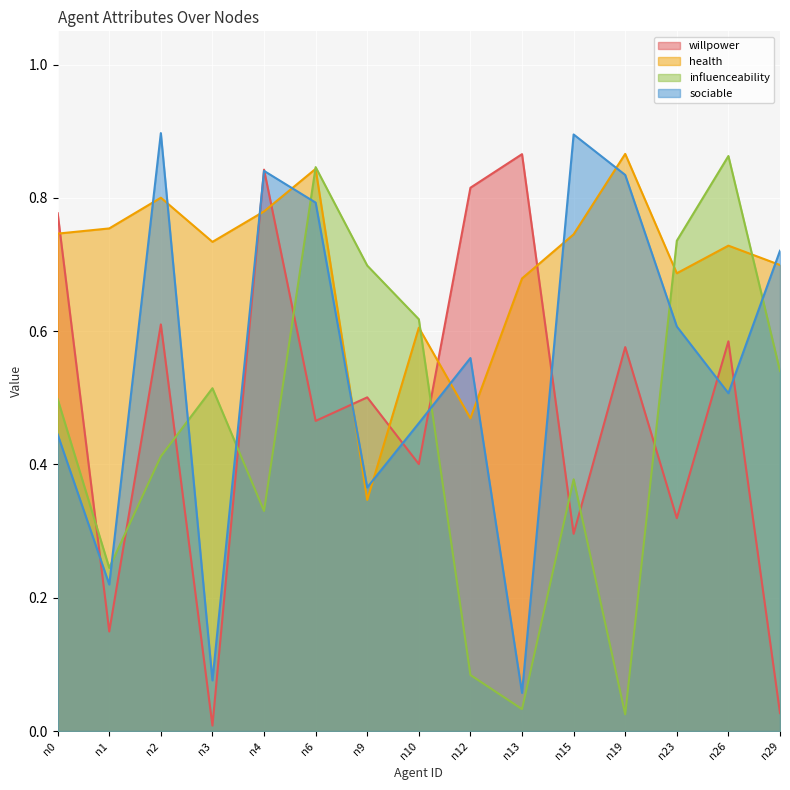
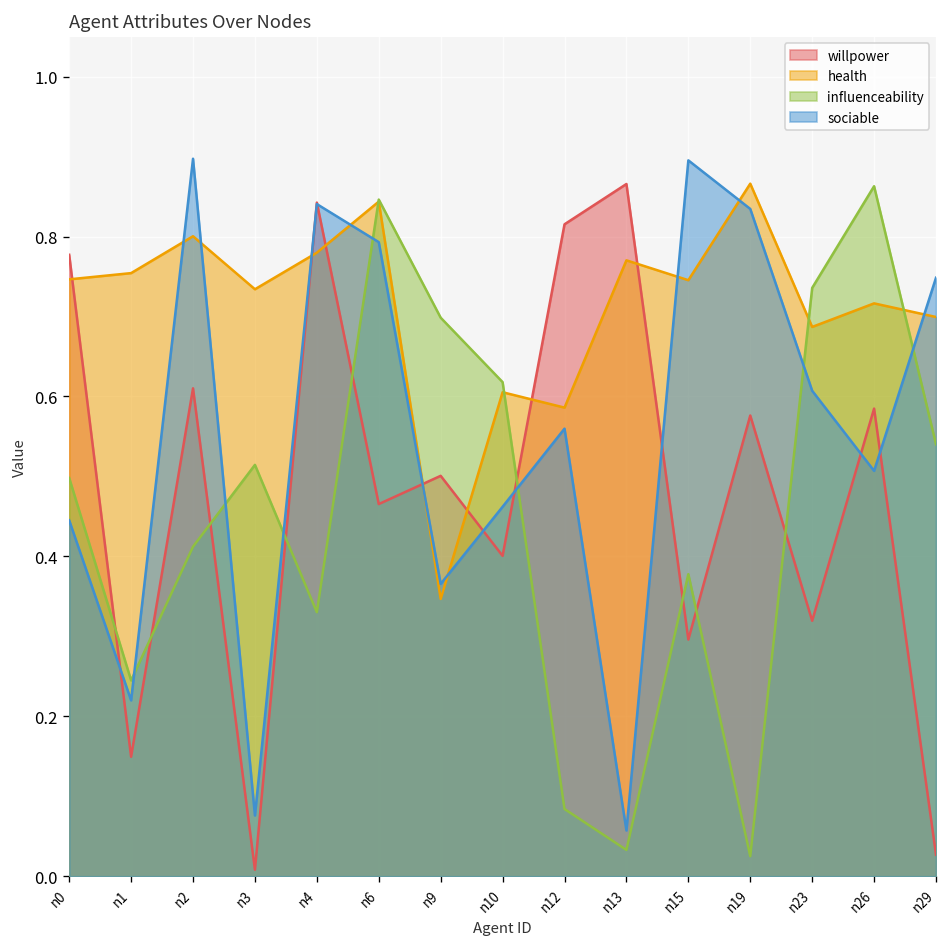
health, n12: 0.47 -> 0.59
health, n13: 0.68 -> 0.77
health, n26: 0.73 -> 0.72
sociable, n29: 0.72 -> 0.75
